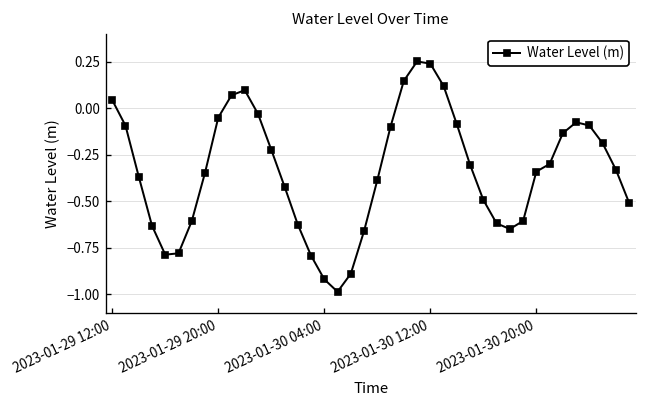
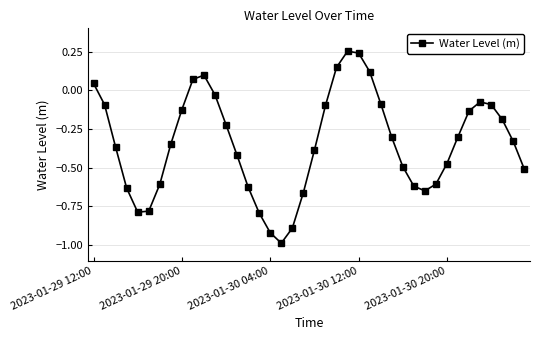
2023-01-29 20:00: -0.05 -> -0.12
2023-01-30 20:00: -0.34 -> -0.47
